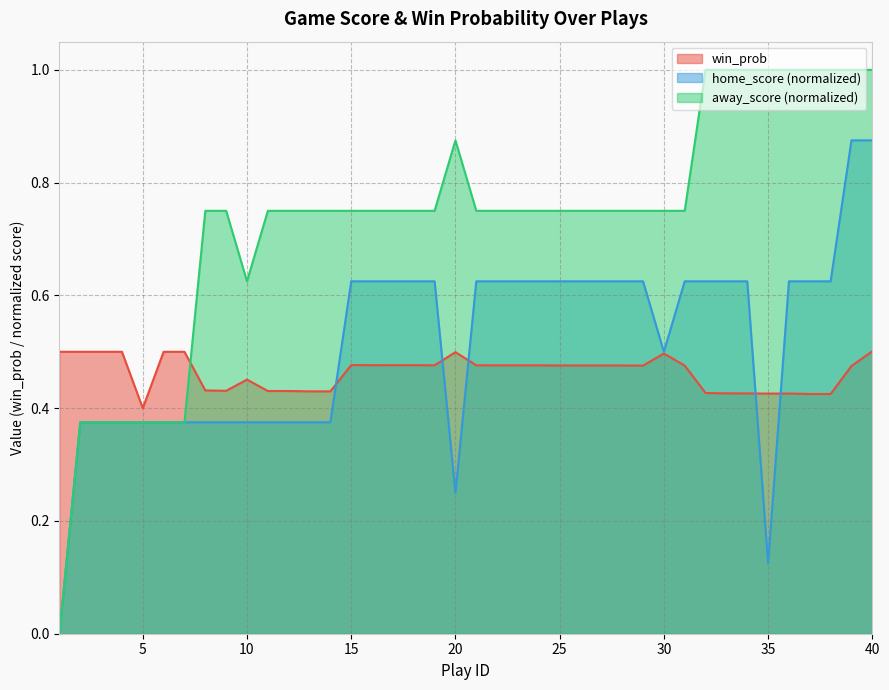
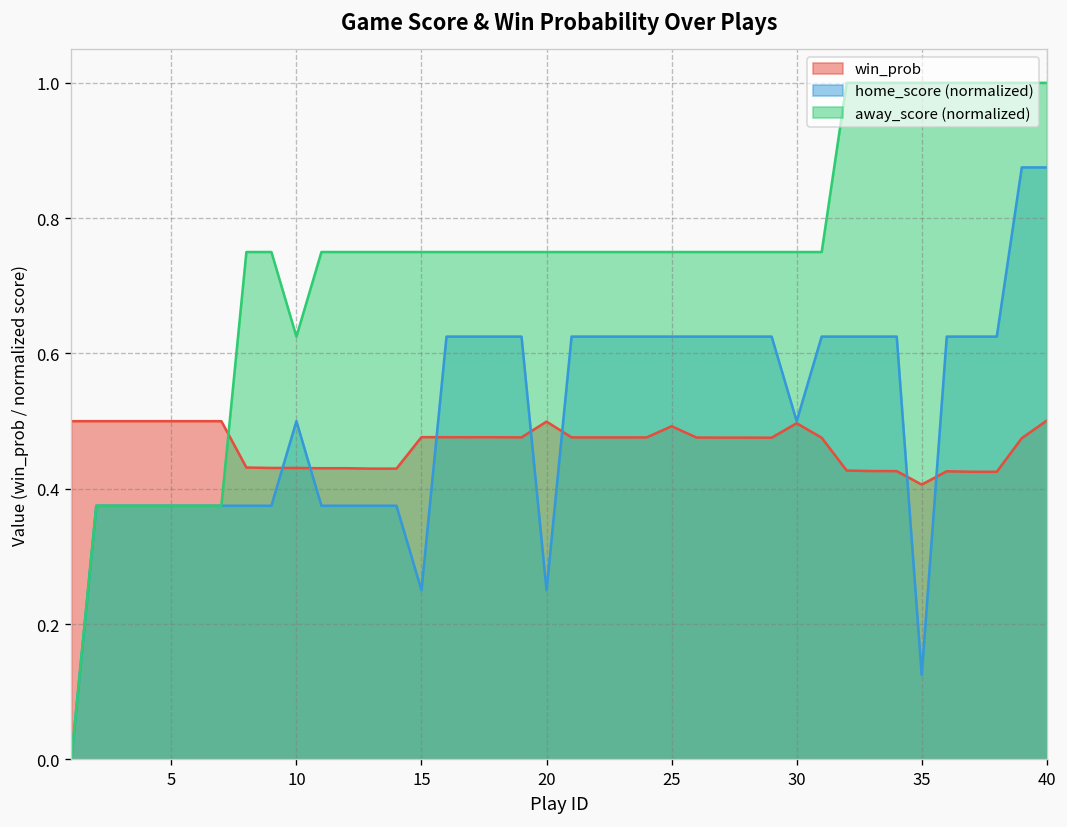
win_prob, 5: 0.4 -> 0.5
win_prob, 10: 0.45 -> 0.43
home_score (normalized), 10: 0.38 -> 0.50
home_score (normalized), 15: 0.63 -> 0.25
away_score (normalized), 20: 0.88 -> 0.75
win_prob, 25: 0.48 -> 0.49
win_prob, 35: 0.43 -> 0.41
